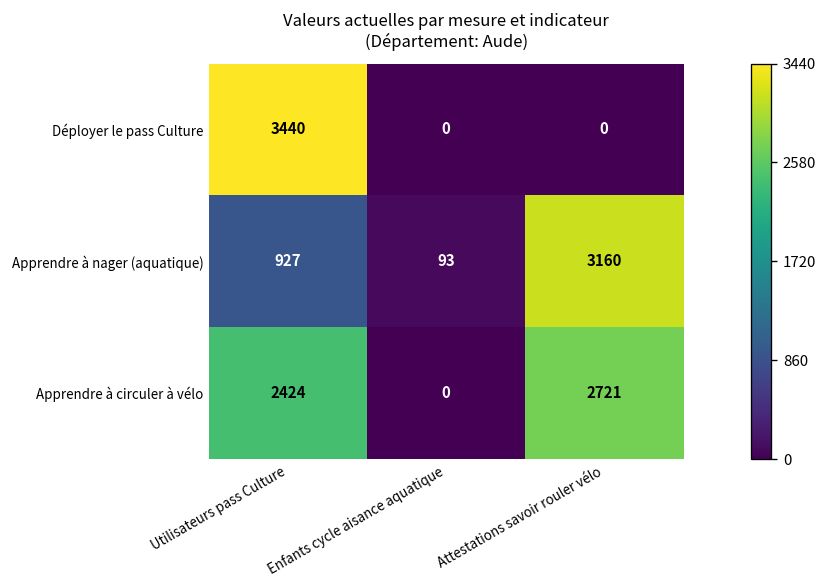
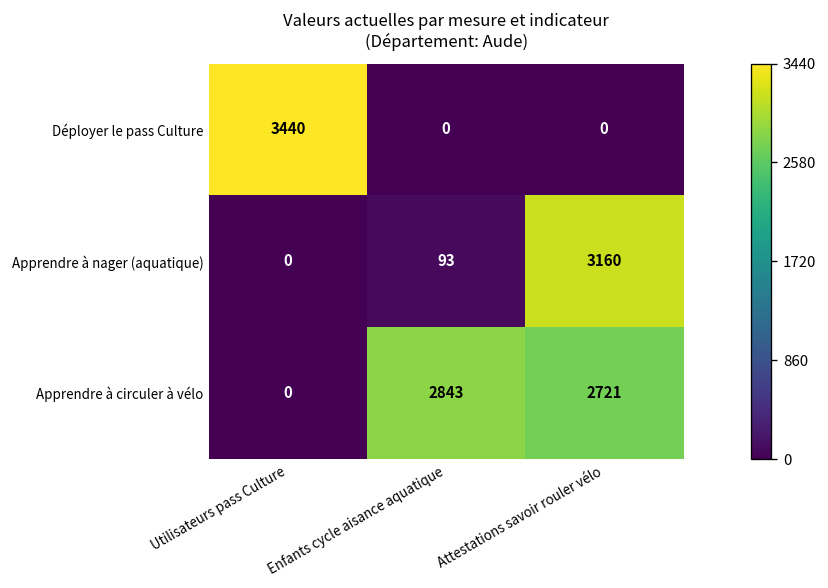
Apprendre à nager (aquatique), Utilisateurs pass Culture: 927 -> 0
Apprendre à circuler à vélo, Utilisateurs pass Culture: 2424 -> 0
Apprendre à circuler à vélo, Enfants cycle aisance aquatique: 0 -> 2843
